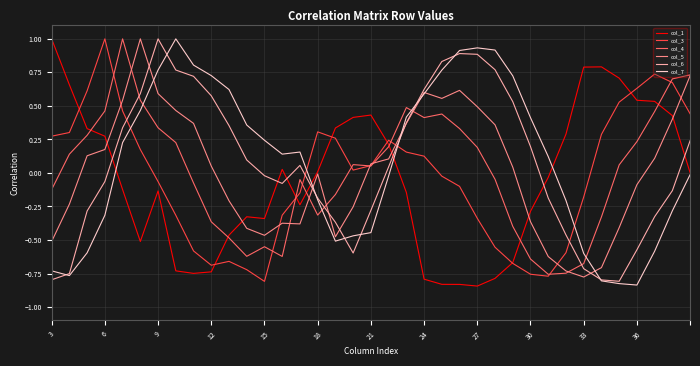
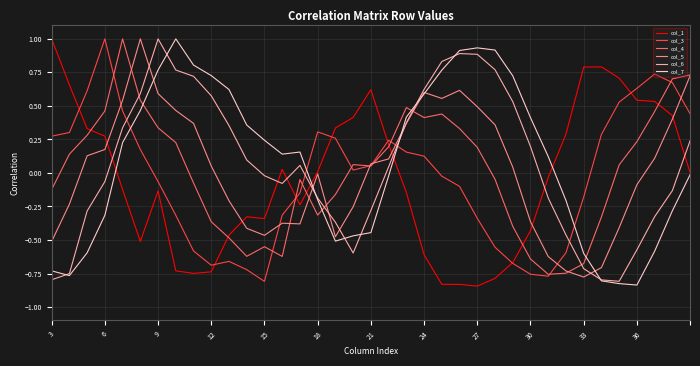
col_1, 21: 0.43 -> 0.62
col_1, 24: -0.79 -> -0.61
col_1, 30: -0.29 -> -0.43
